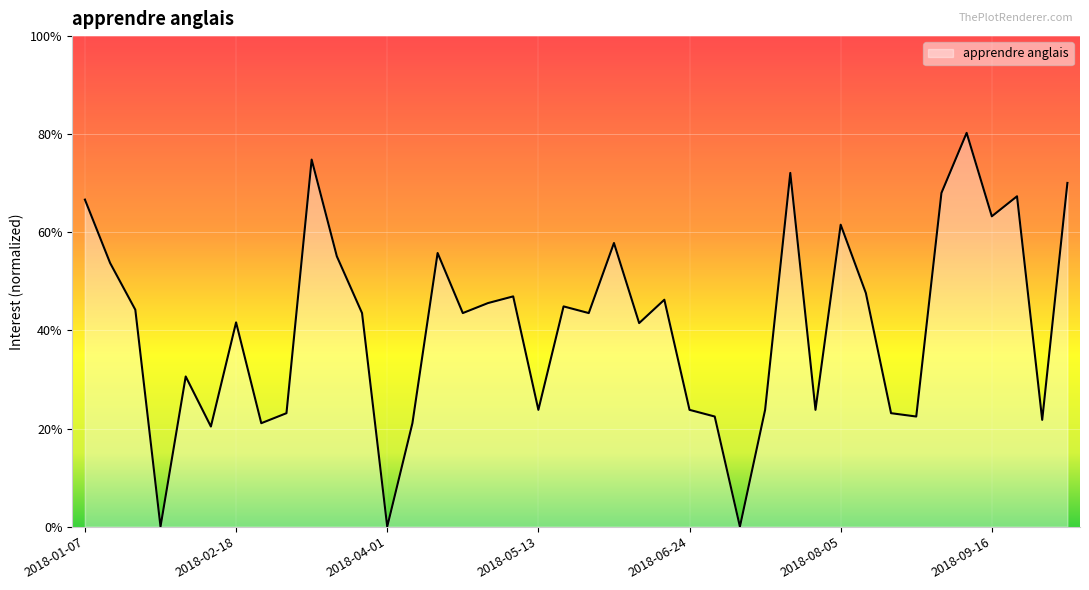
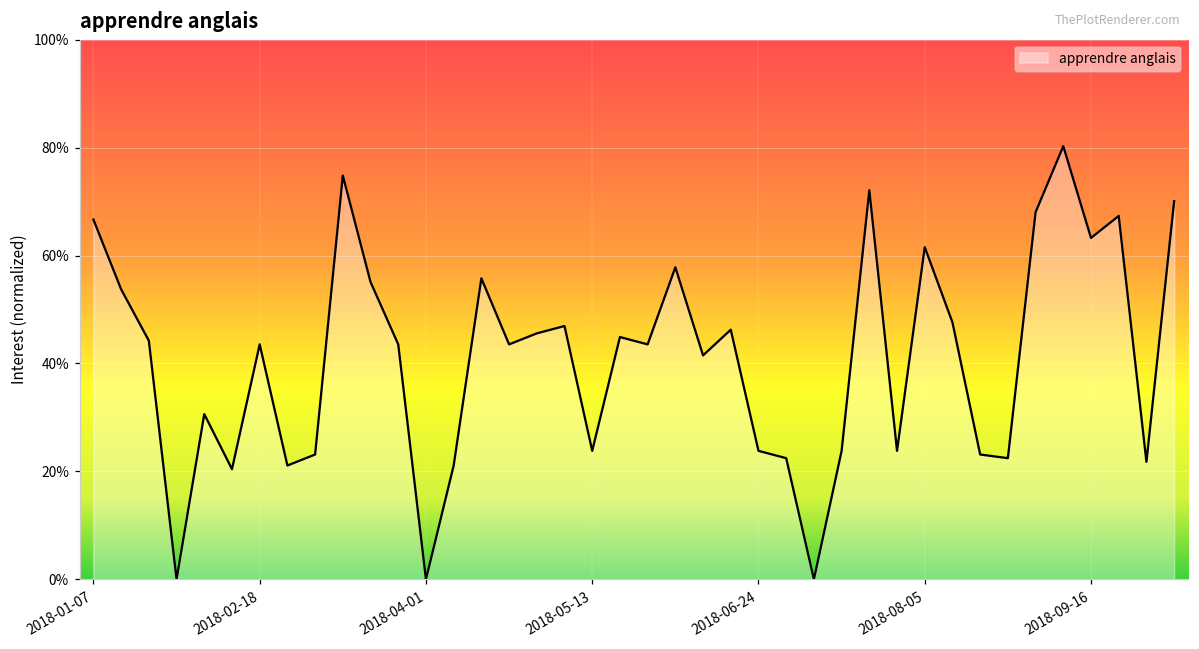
2018-02-18: 42% -> 44%
